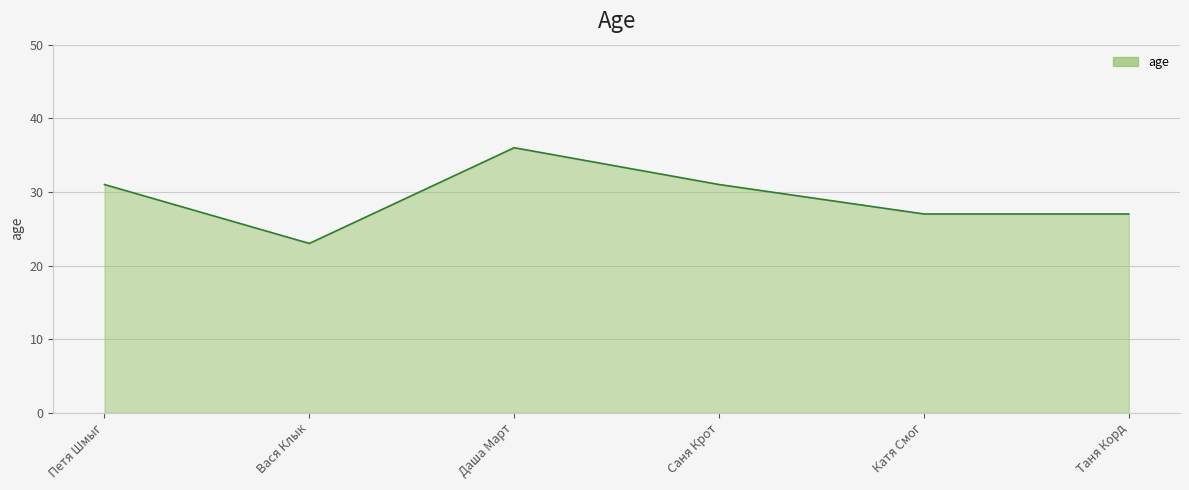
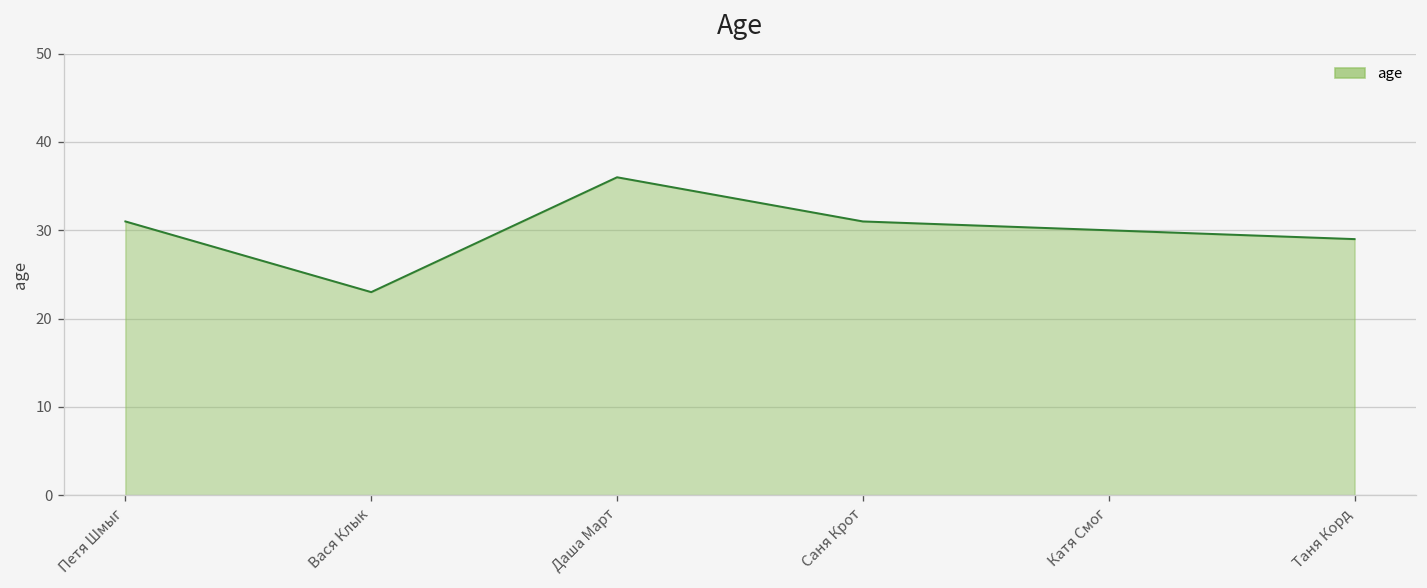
Катя Смог: 27 -> 30
Таня Корд: 27 -> 29
